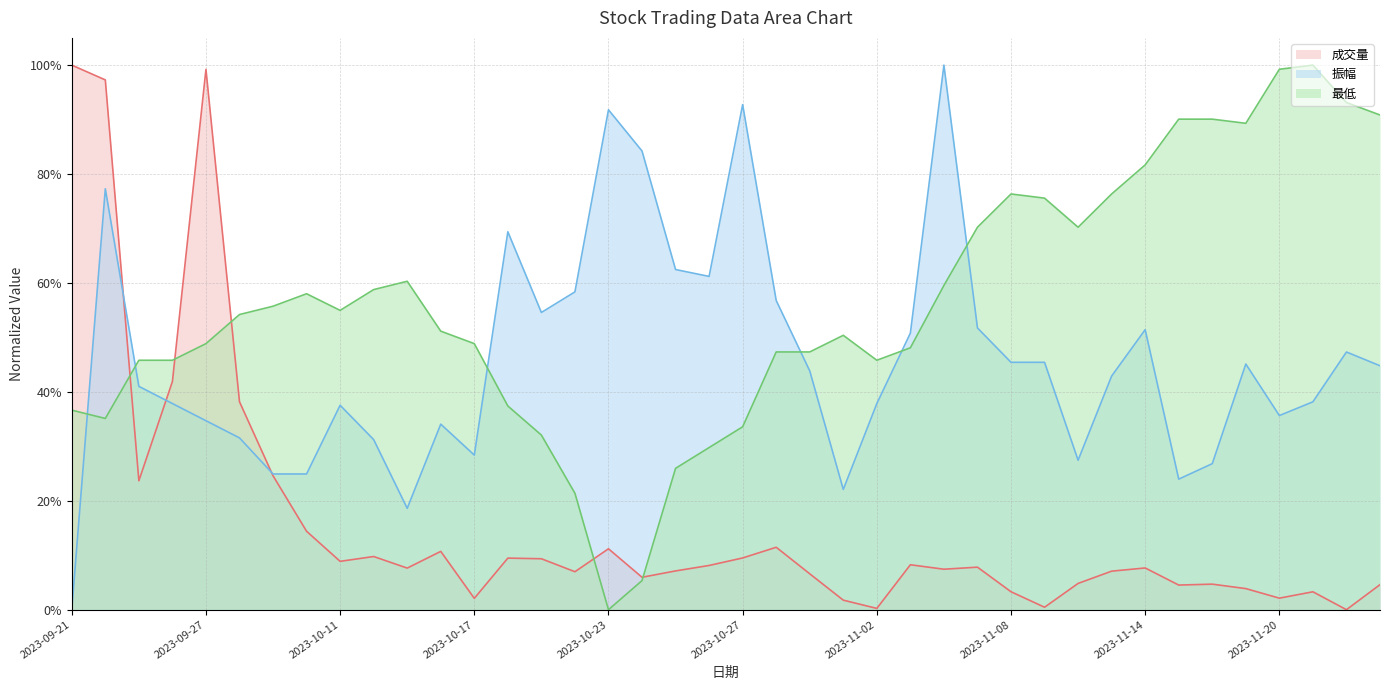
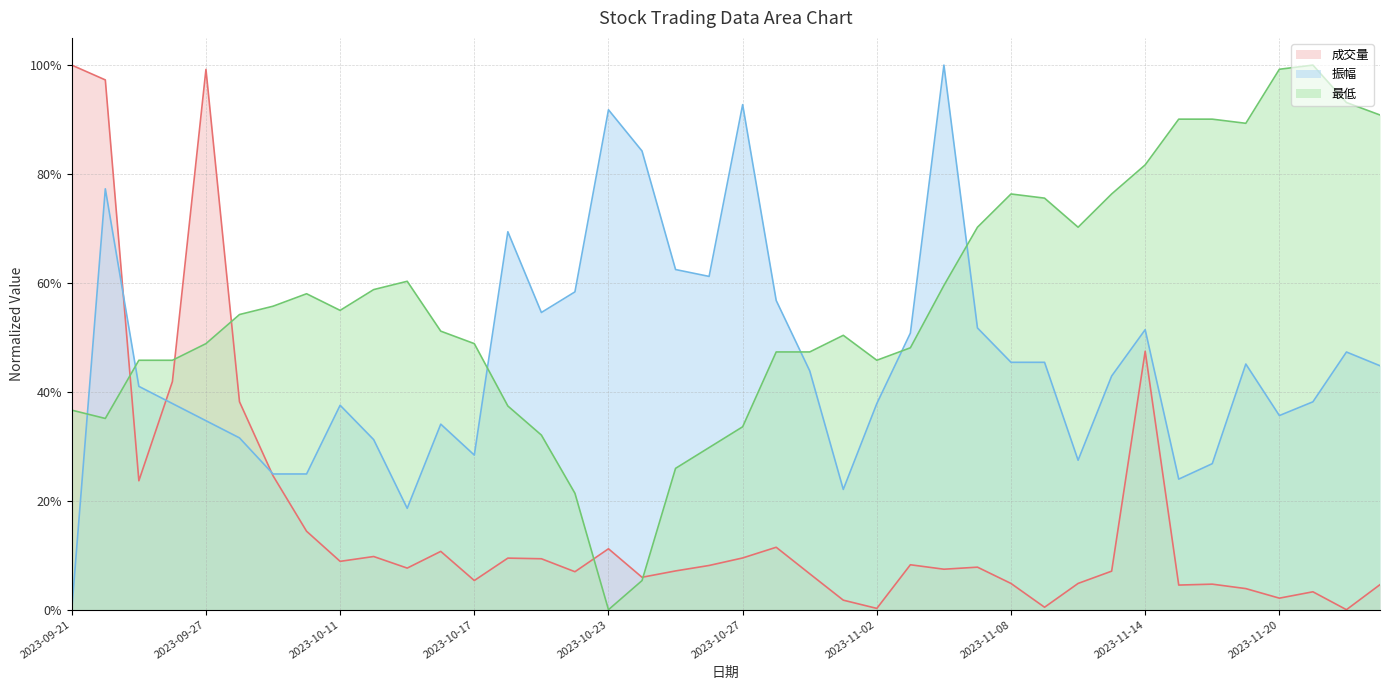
成交量, 2023-10-17: 2% -> 5%
成交量, 2023-11-08: 3% -> 5%
成交量, 2023-11-14: 8% -> 47%
